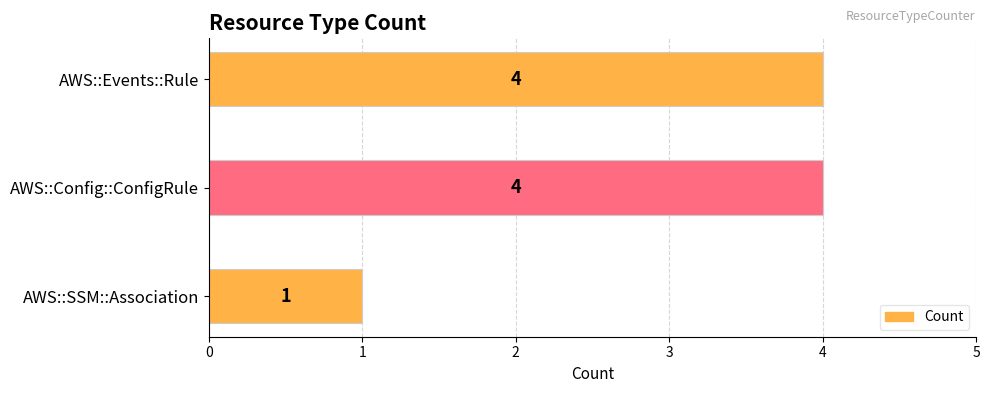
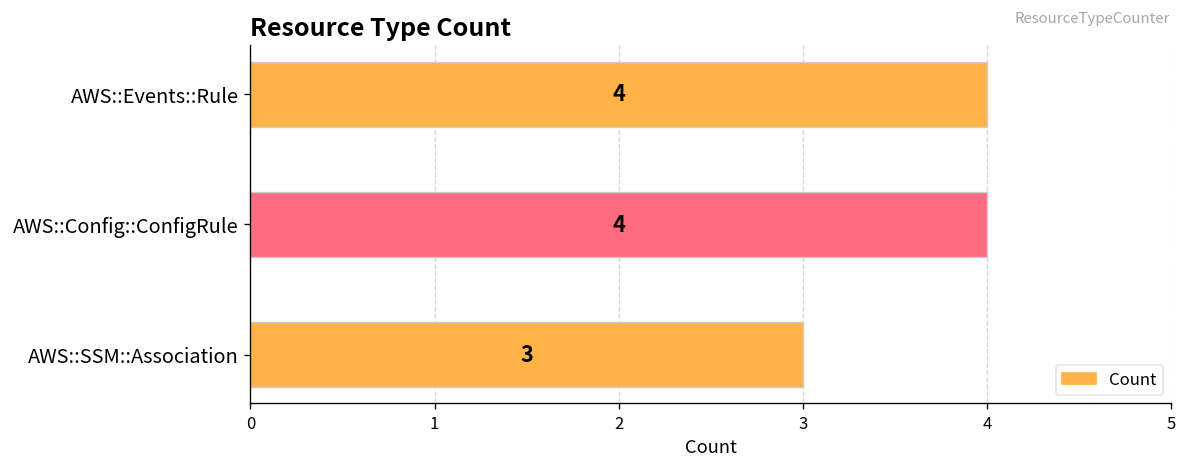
AWS::SSM::Association: 1 -> 3
